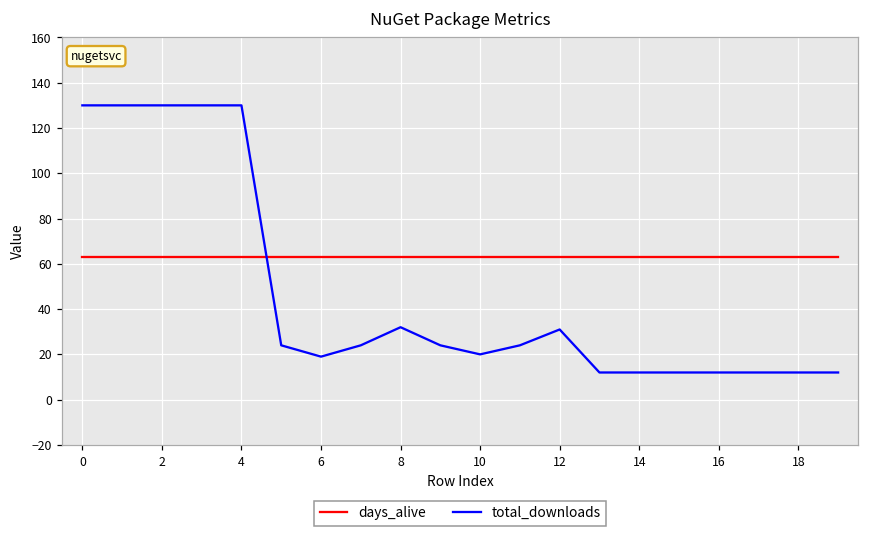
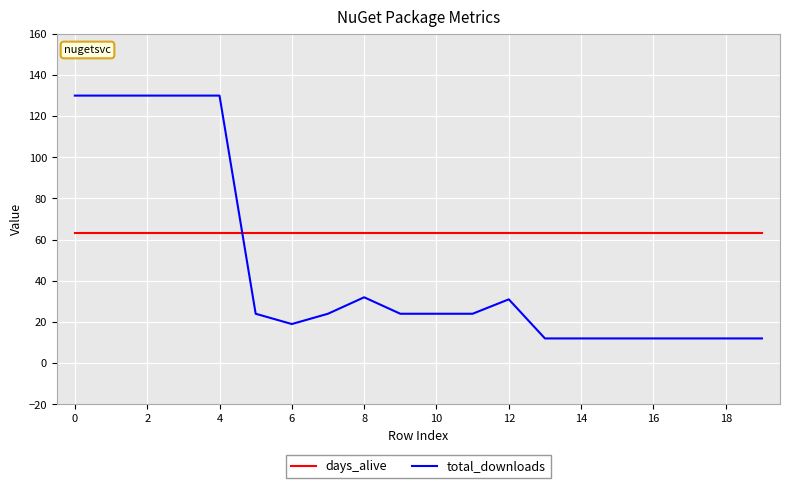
total_downloads, 10: 20 -> 24
